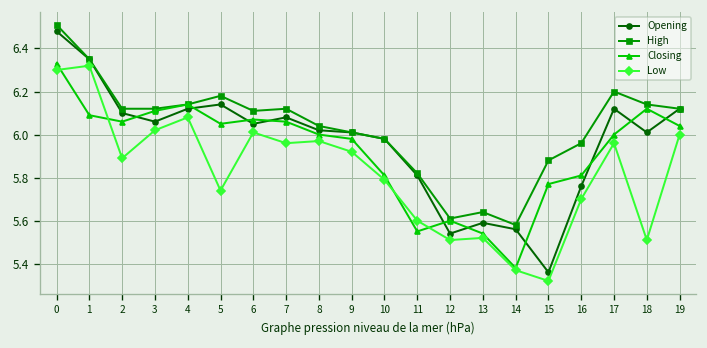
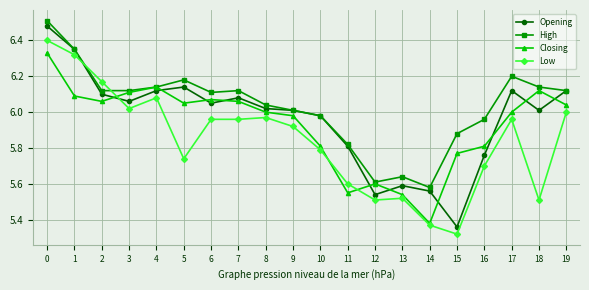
Low, 0: 6.3 -> 6.4
Low, 2: 5.89 -> 6.17
Low, 6: 6.01 -> 5.96
